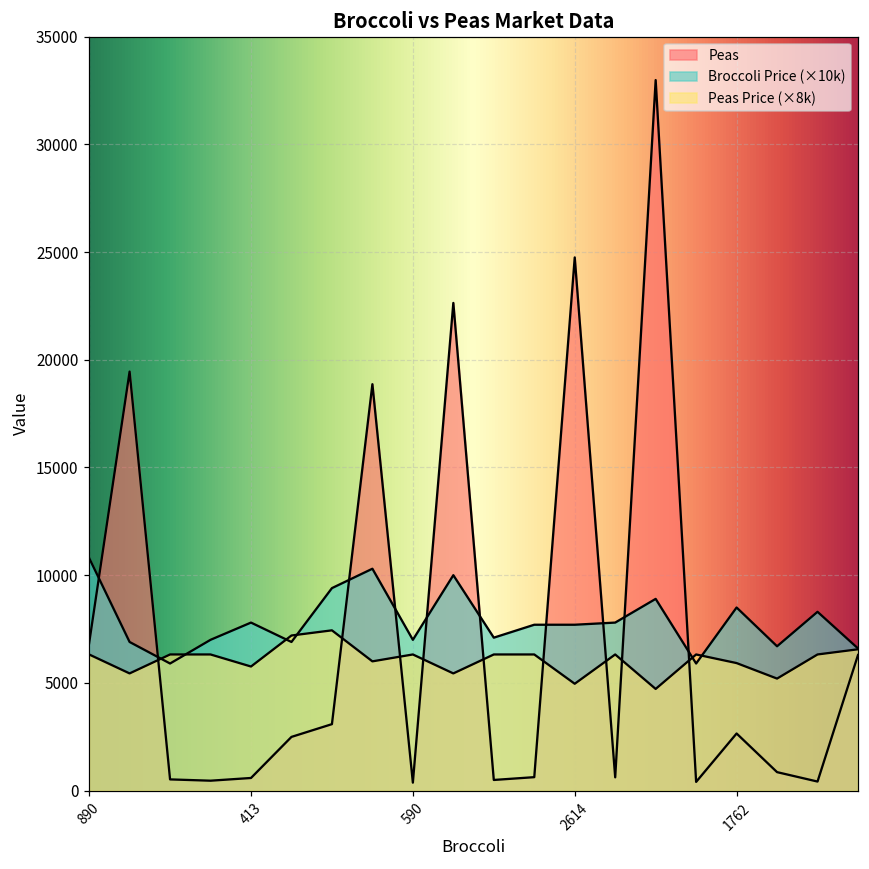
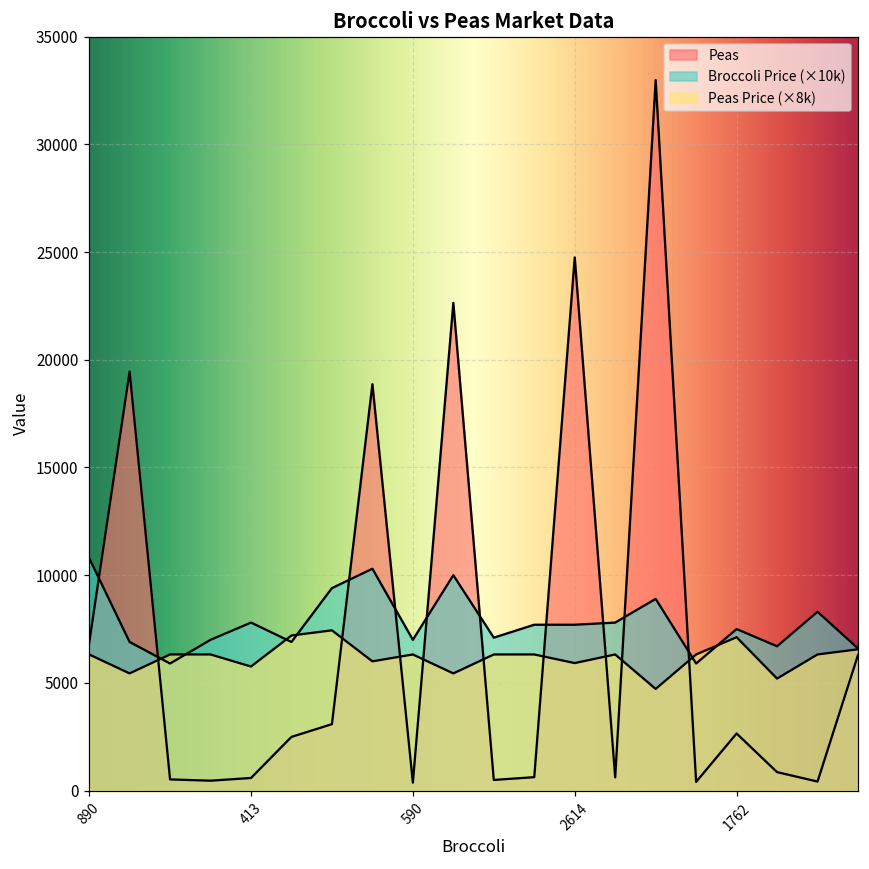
Peas Price (×8k), 2614: 5000 -> 5900
Broccoli Price (×10k), 1762: 8500 -> 7500
Peas Price (×8k), 1762: 5900 -> 7100
